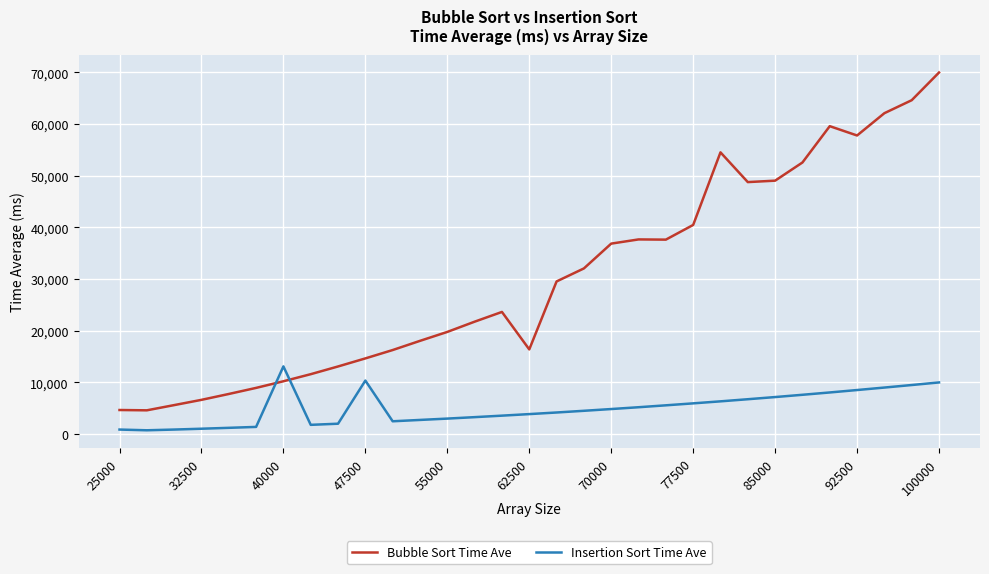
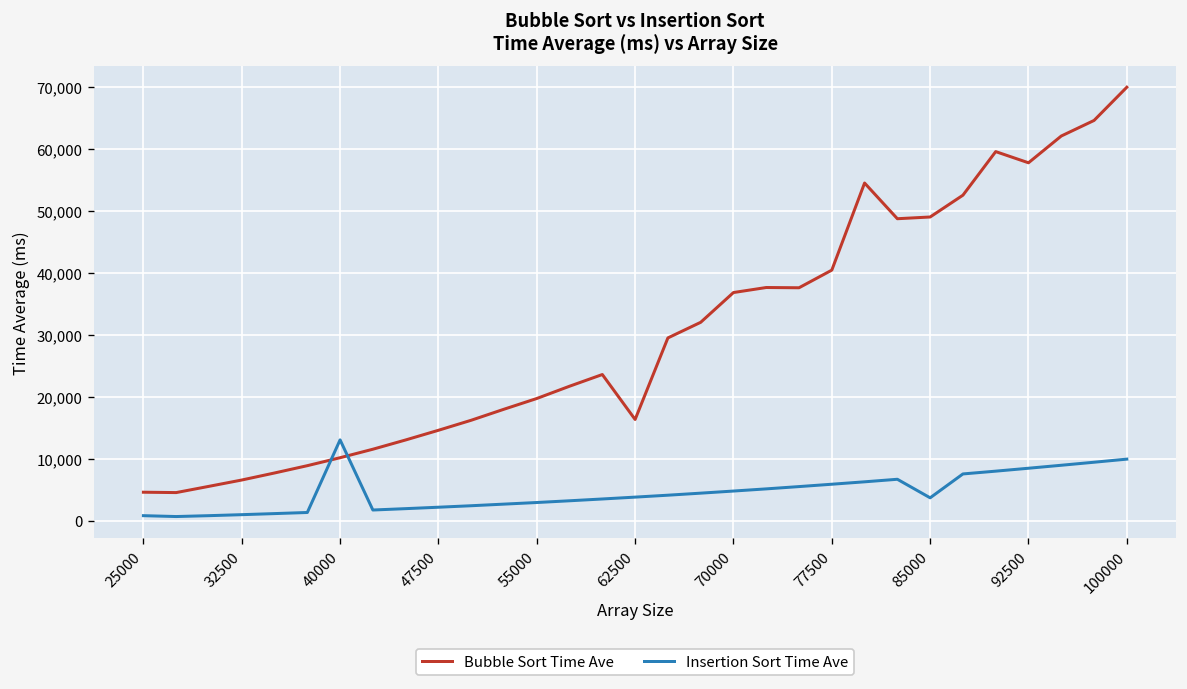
Insertion Sort Time Ave, 47500: 10,000 -> 2,000
Insertion Sort Time Ave, 85000: 7,000 -> 4,000
